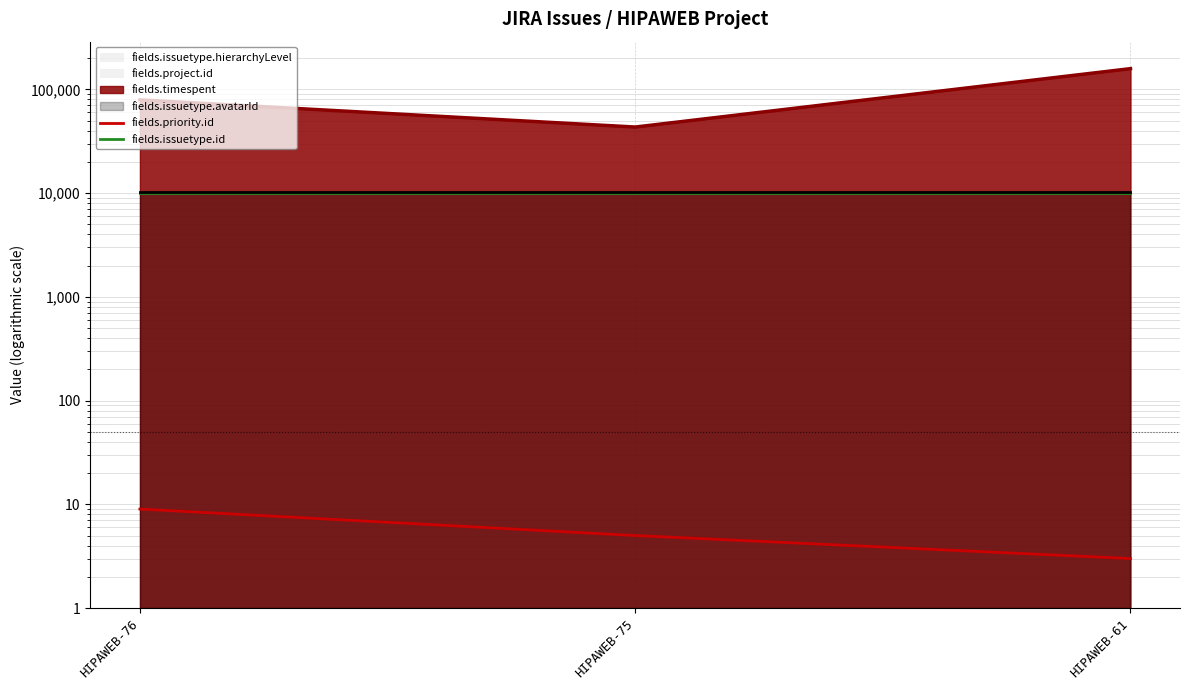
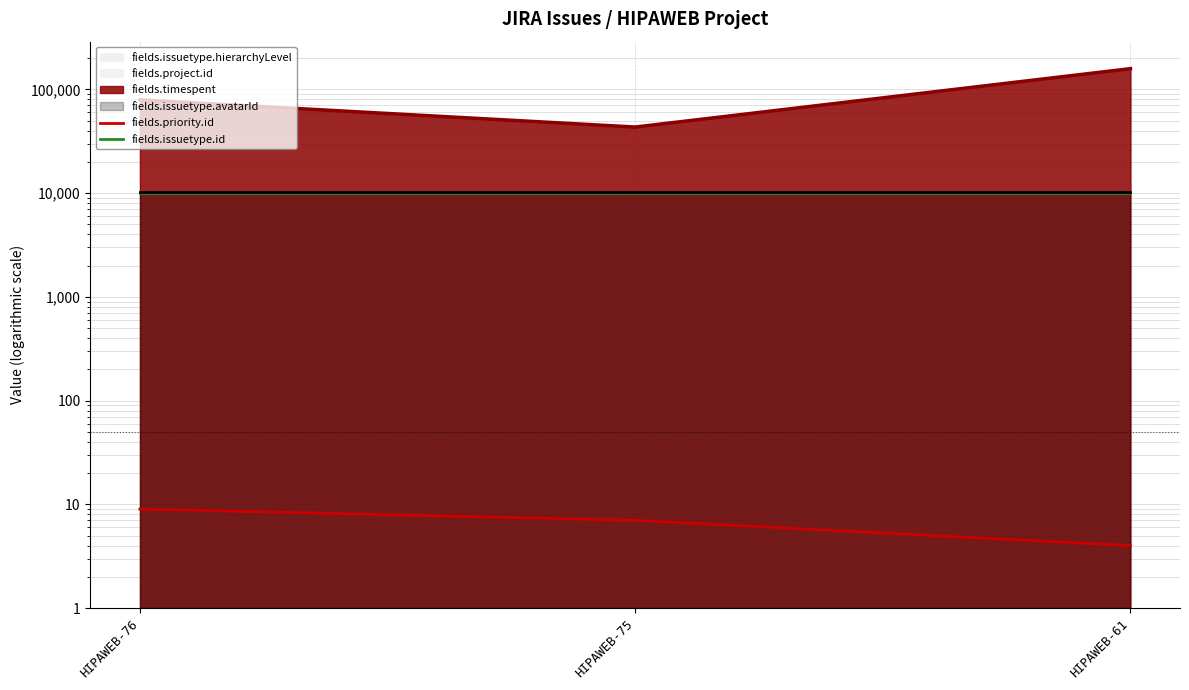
fields.priority.id, HIPAWEB-75: 5 -> 7
fields.priority.id, HIPAWEB-61: 3 -> 4
